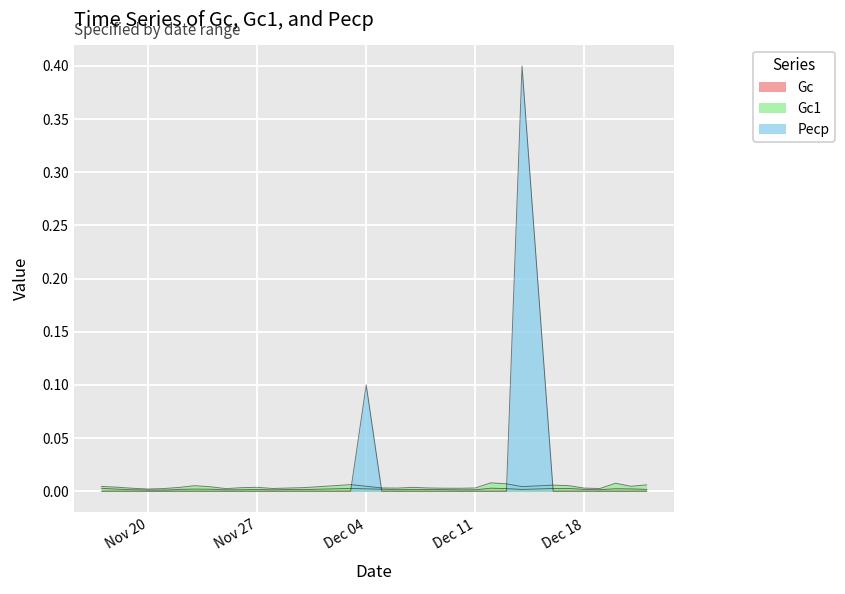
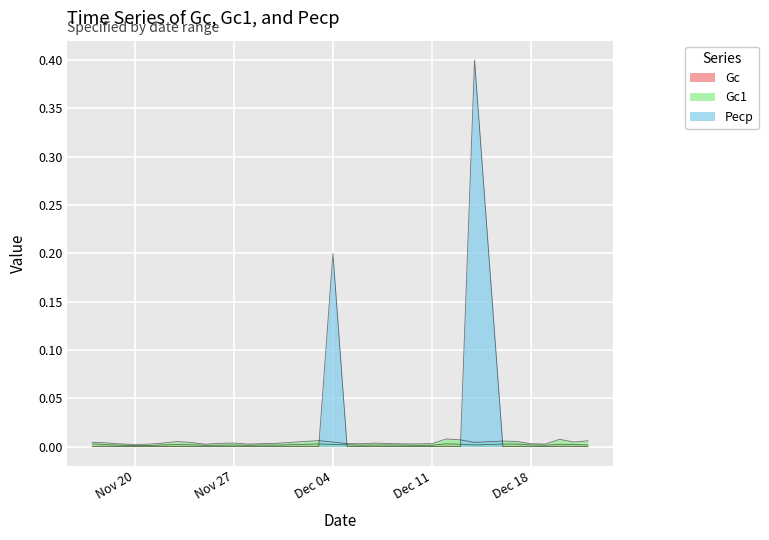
Pecp, Dec 04: 0.1 -> 0.2
